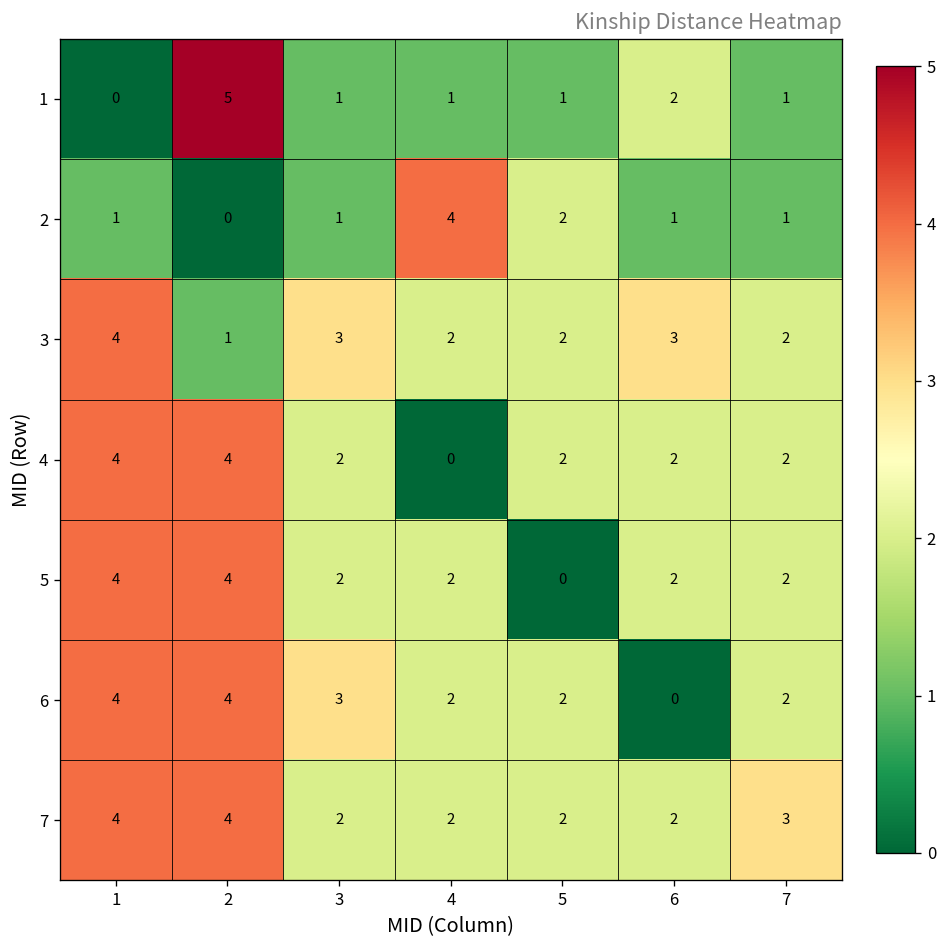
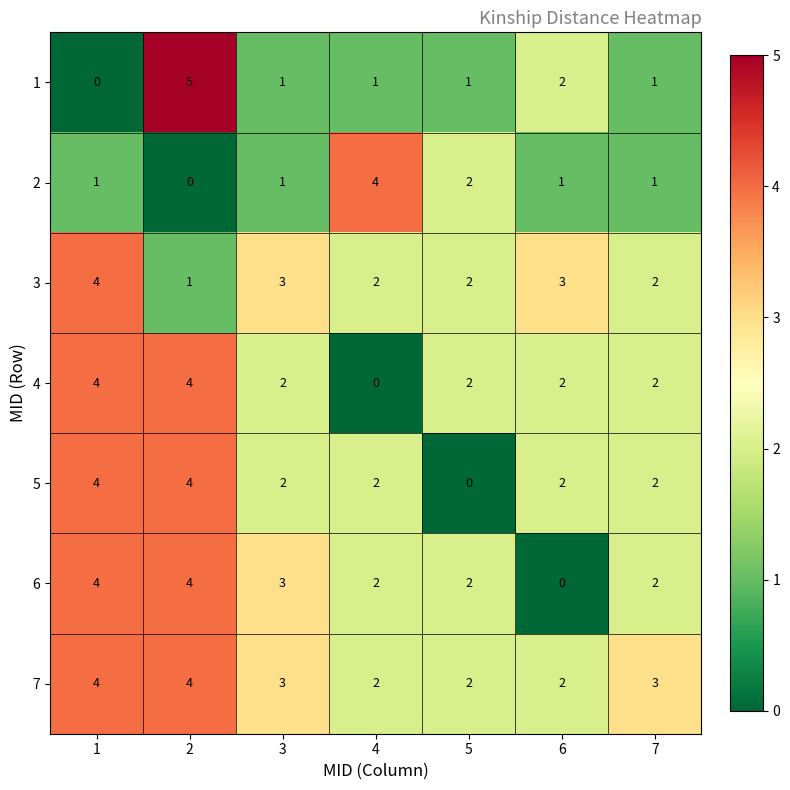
7, 3: 2 -> 3
